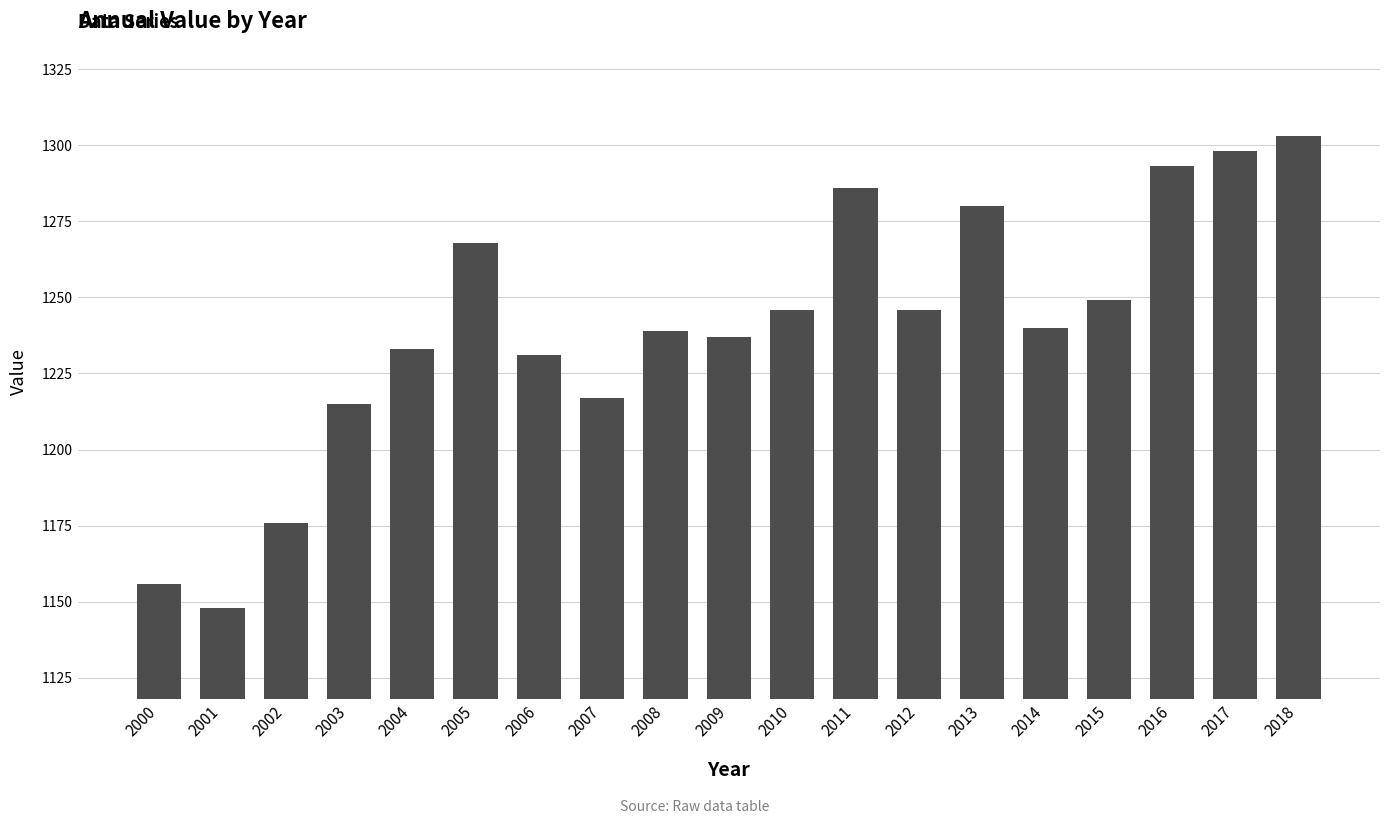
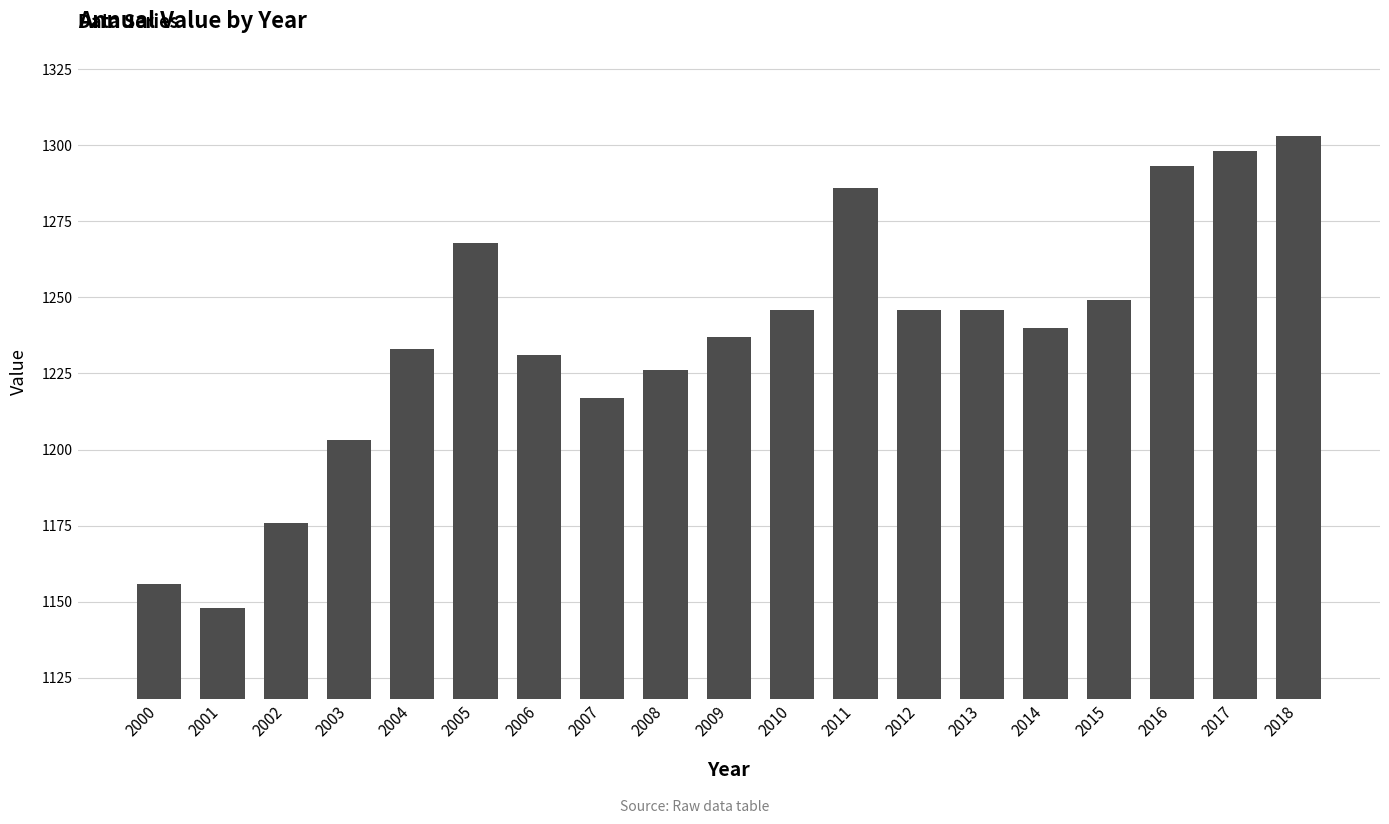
2003: 1215 -> 1203
2008: 1239 -> 1226
2013: 1280 -> 1246
